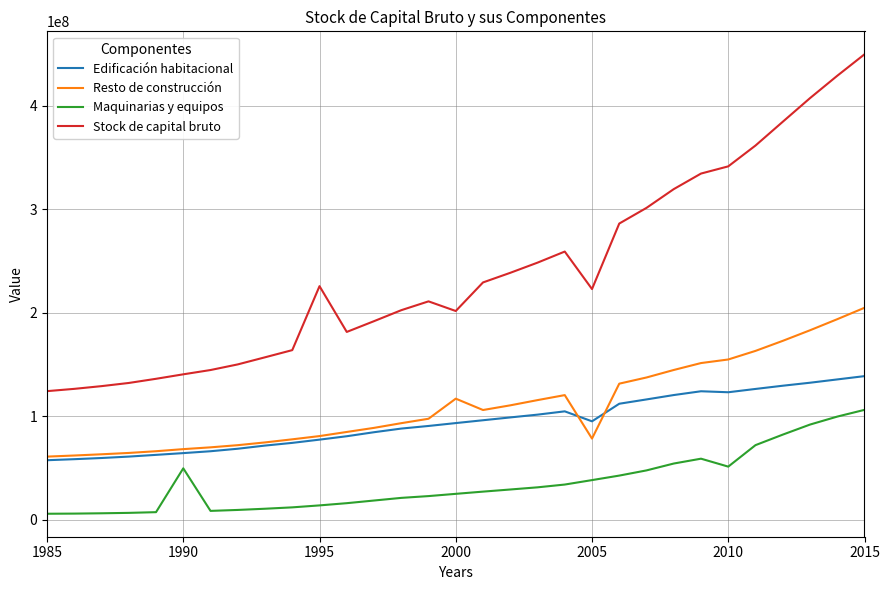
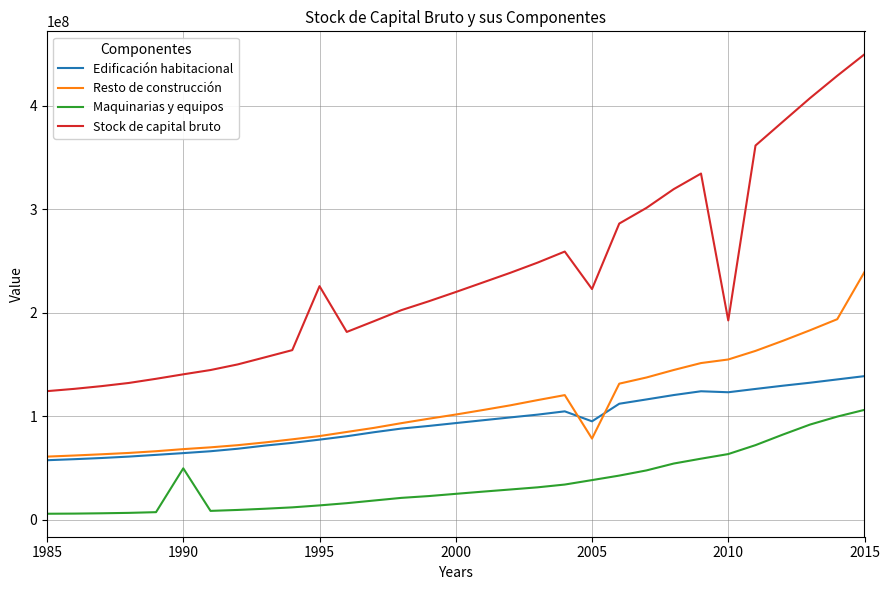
Resto de construcción, 2000: 117000000 -> 102000000
Stock de capital bruto, 2000: 202000000 -> 220000000
Maquinarias y equipos, 2010: 51000000 -> 63000000
Stock de capital bruto, 2010: 341000000 -> 193000000
Resto de construcción, 2015: 205000000 -> 239000000
